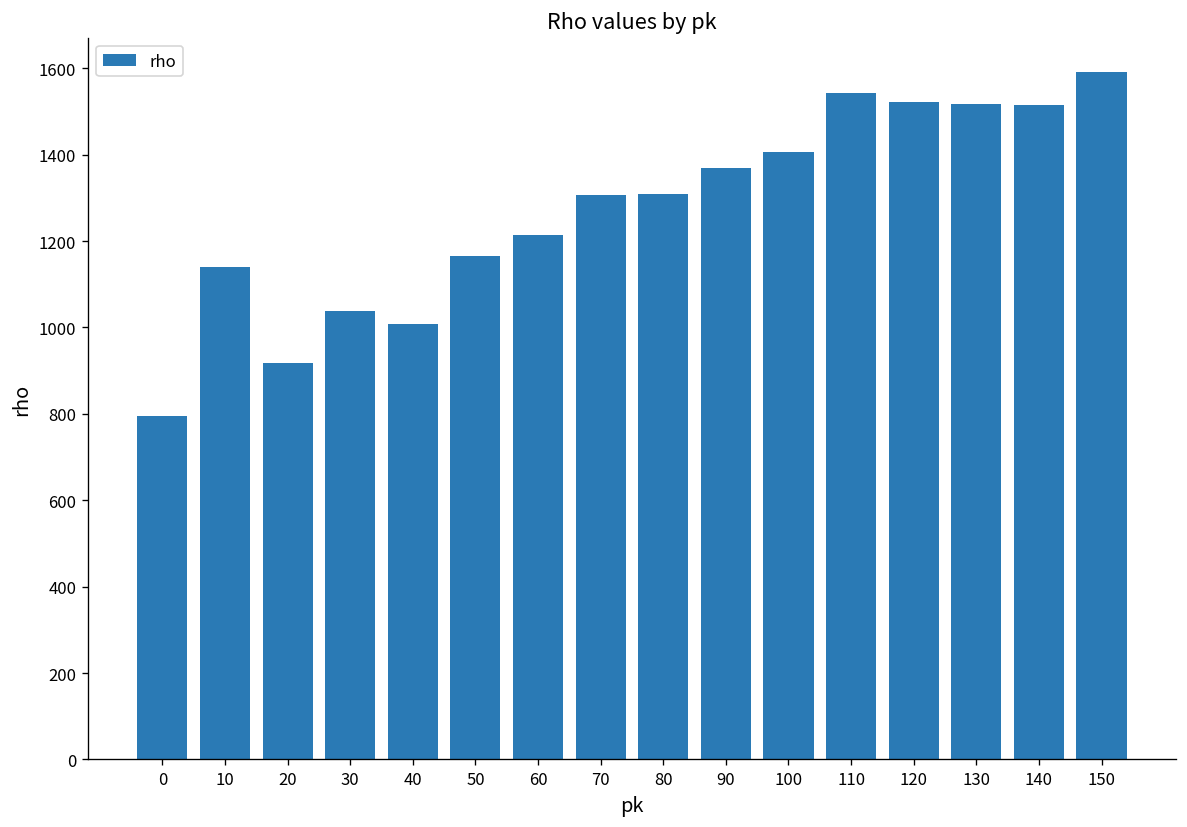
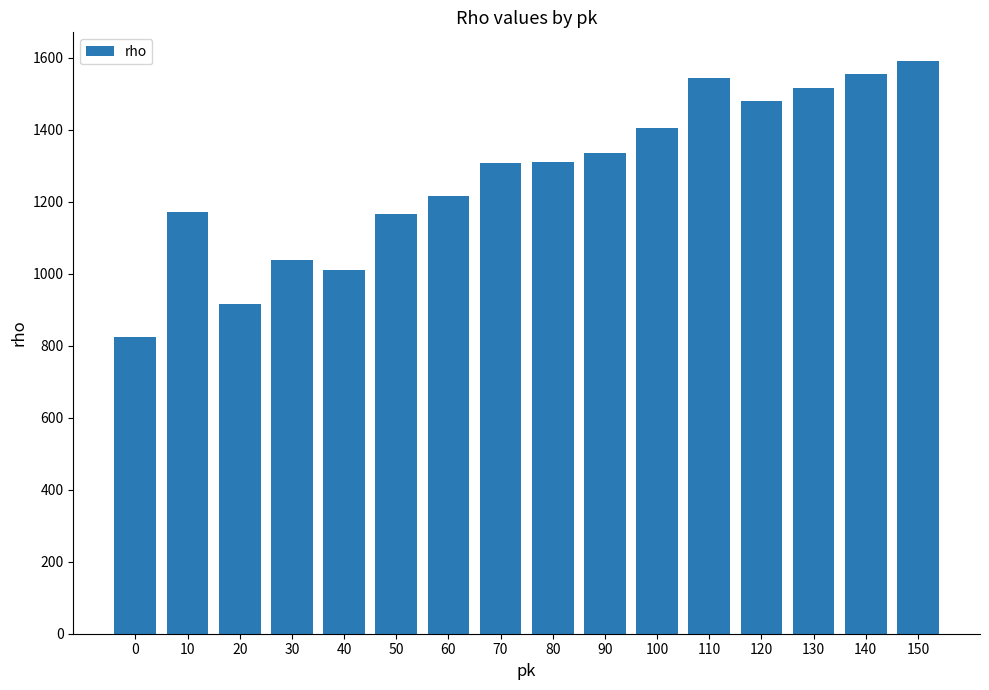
0: 790 -> 830
10: 1140 -> 1170
90: 1370 -> 1340
120: 1520 -> 1480
140: 1520 -> 1550
